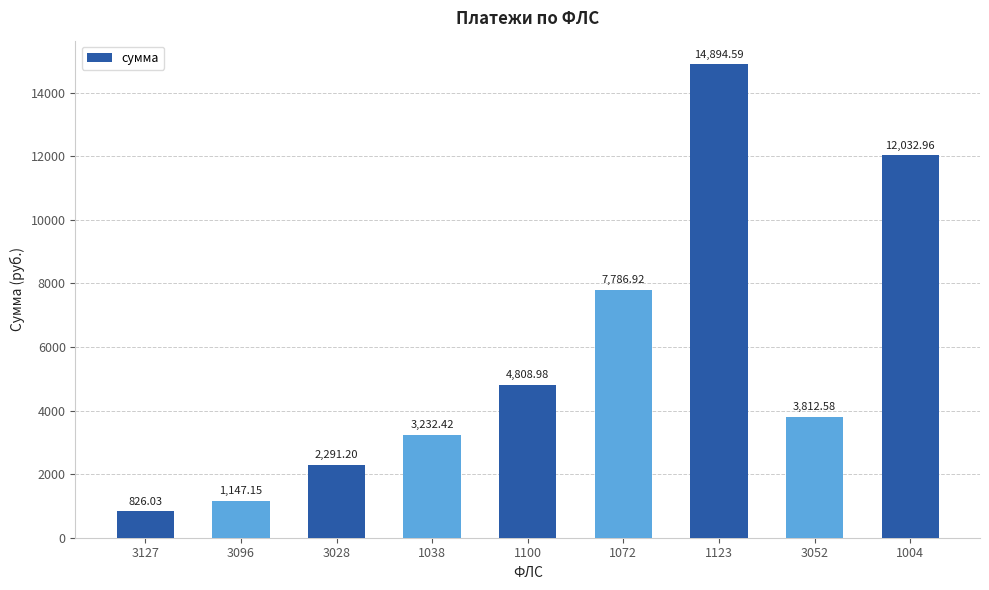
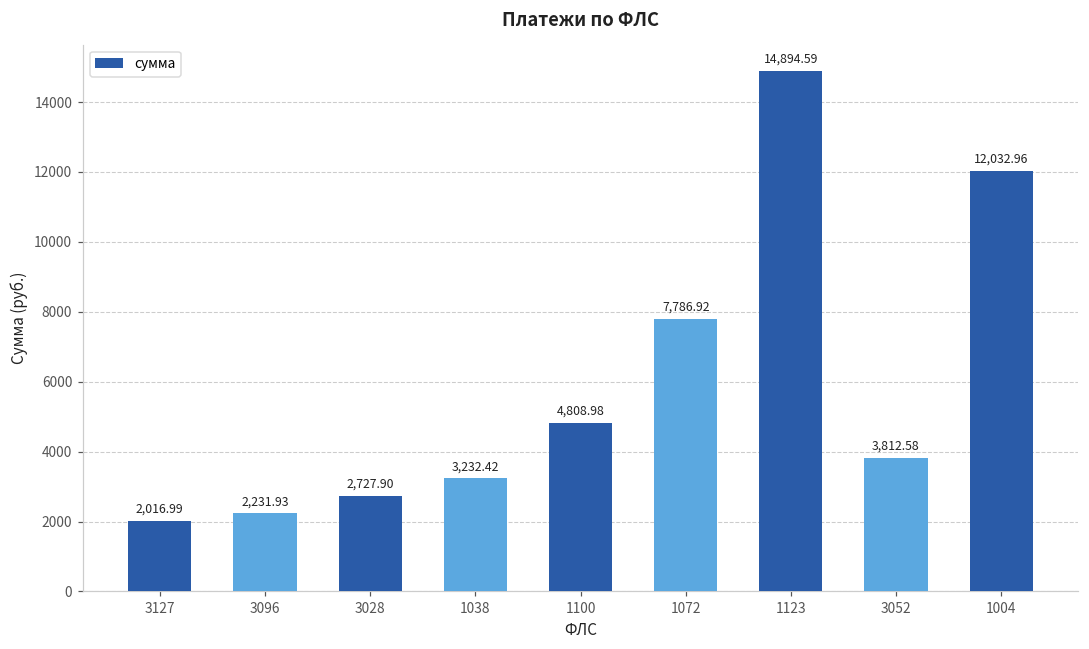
3127: 826.03 -> 2,016.99
3096: 1,147.15 -> 2,231.93
3028: 2,291.20 -> 2,727.90
